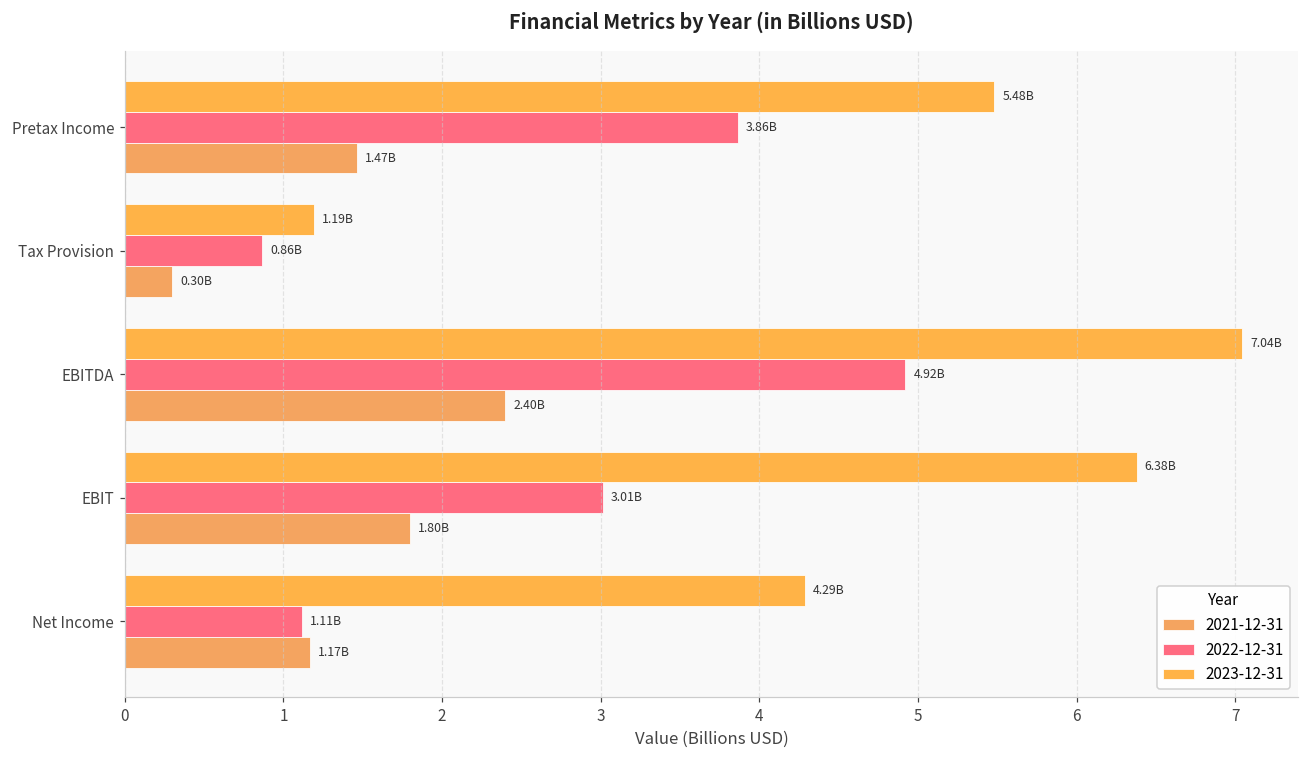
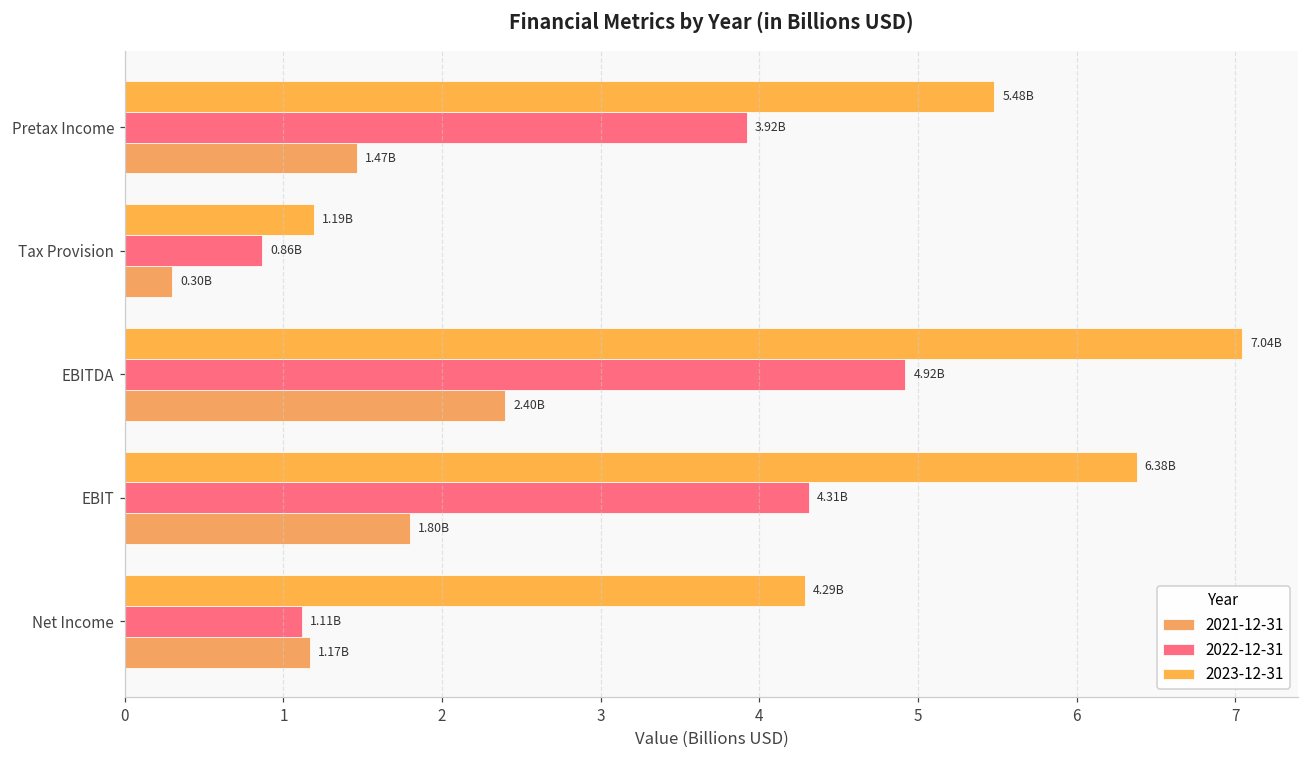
2022-12-31, Pretax Income: 3.86B -> 3.92B
2022-12-31, EBIT: 3.01B -> 4.31B
